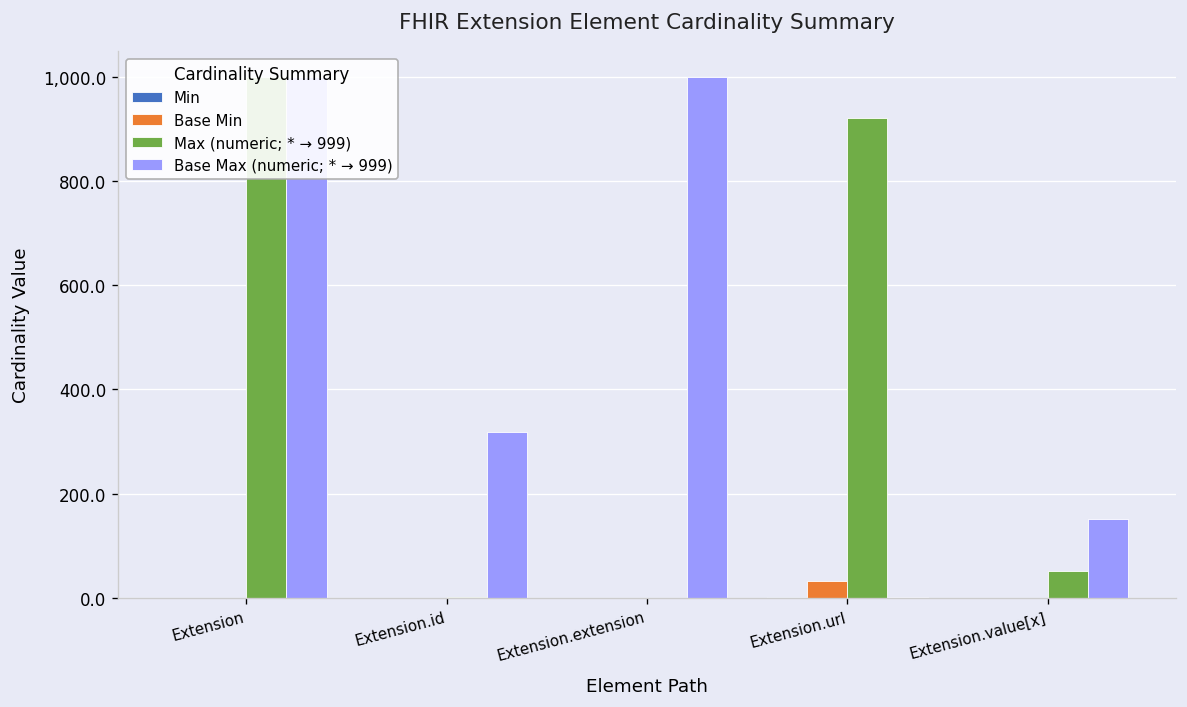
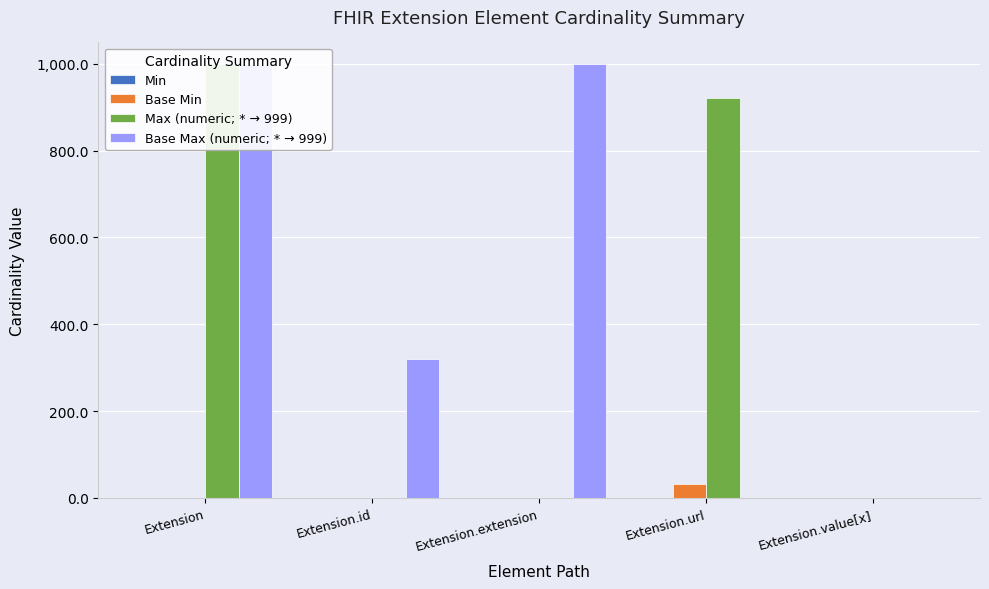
Max (numeric; * → 999), Extension.value[x]: 50 -> 0
Base Max (numeric; * → 999), Extension.value[x]: 150 -> 0
